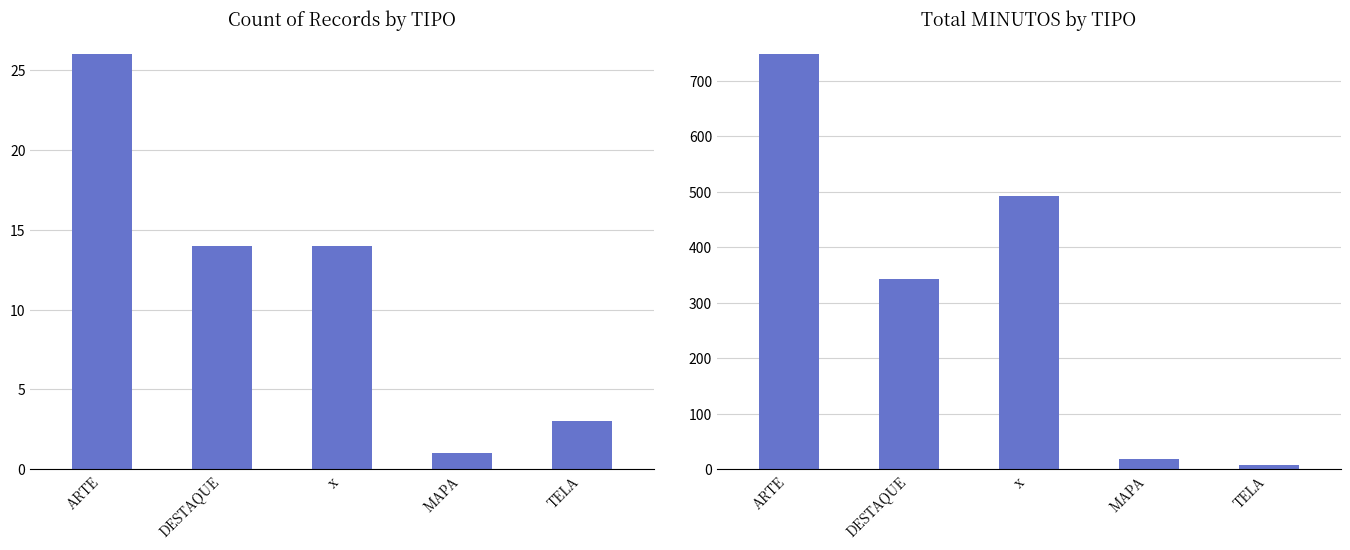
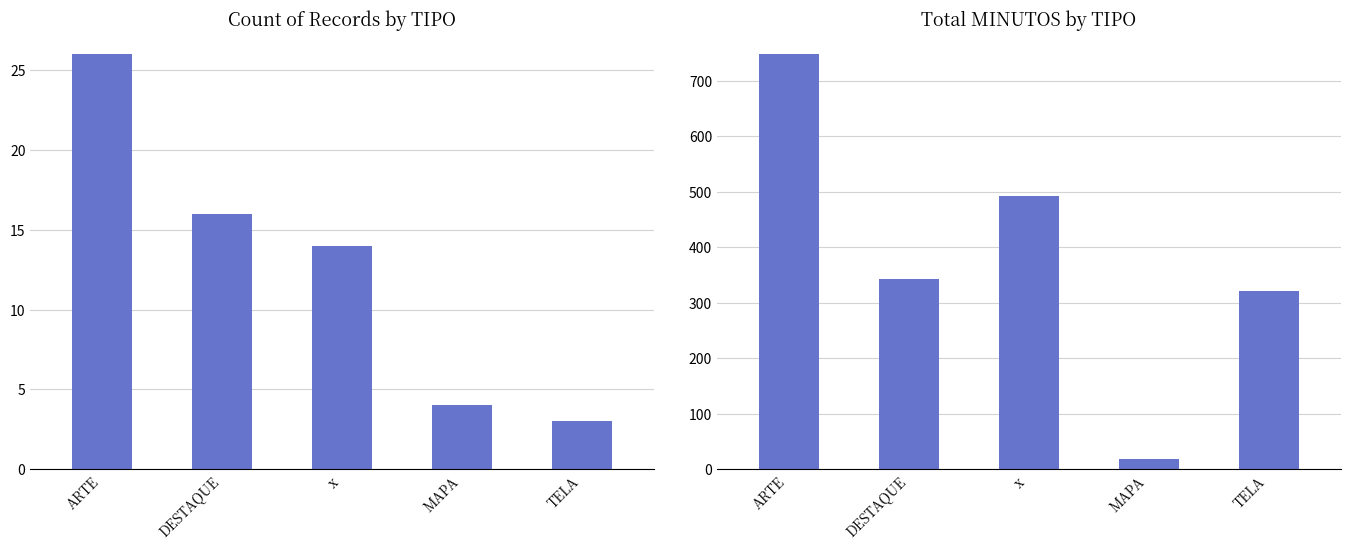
Count of Records by TIPO, DESTAQUE: 14 -> 16
Count of Records by TIPO, MAPA: 1 -> 4
Total MINUTOS by TIPO, TELA: 10 -> 320
